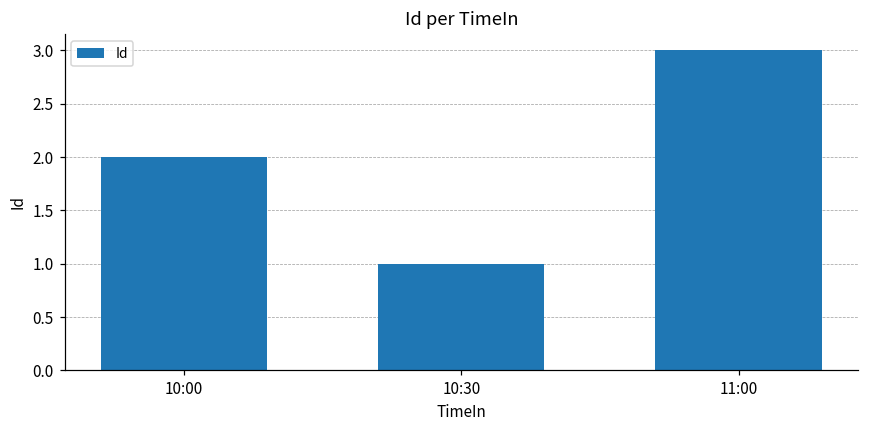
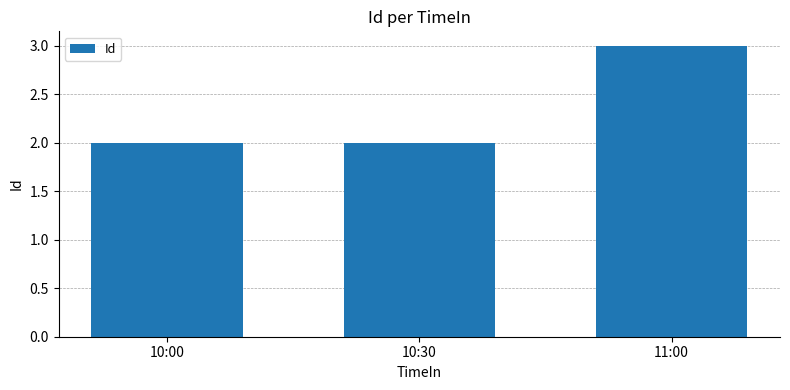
10:30: 1 -> 2
